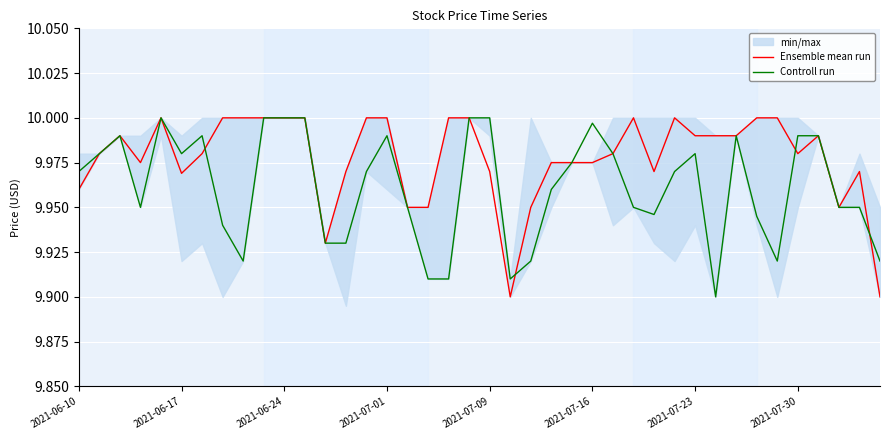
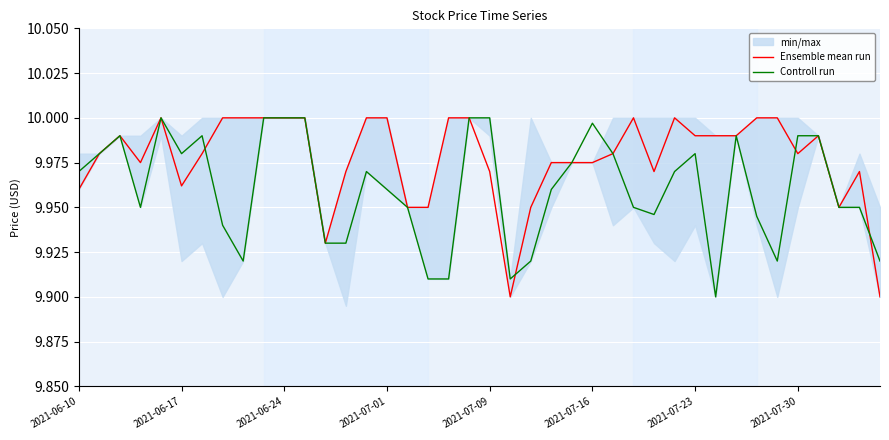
Ensemble mean run, 2021-06-17: 9.969 -> 9.962
Controll run, 2021-07-01: 9.99 -> 9.96
